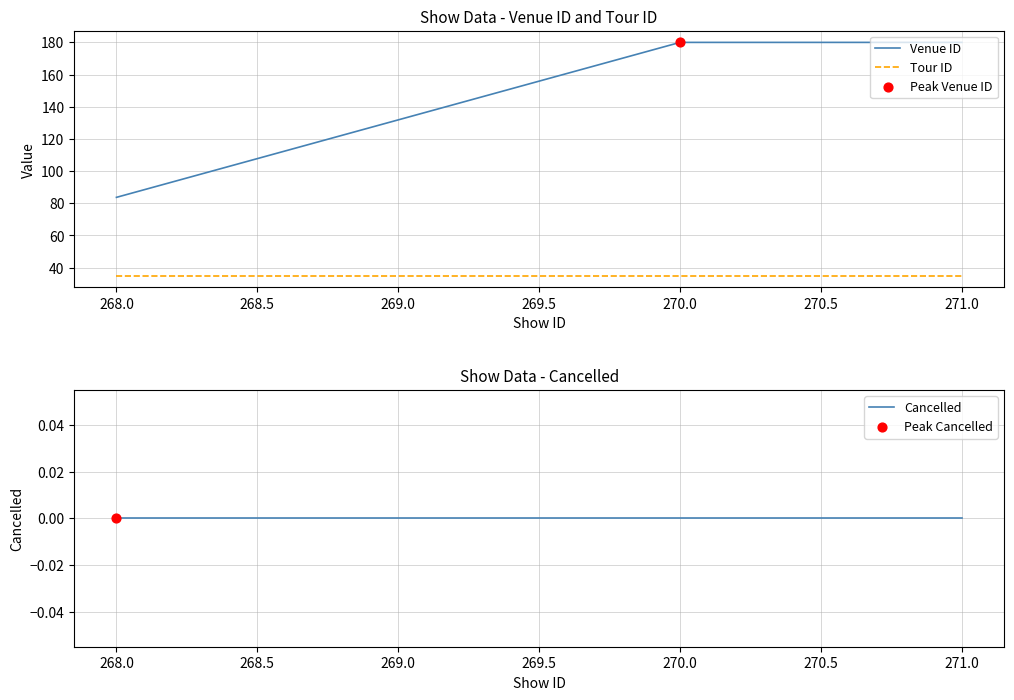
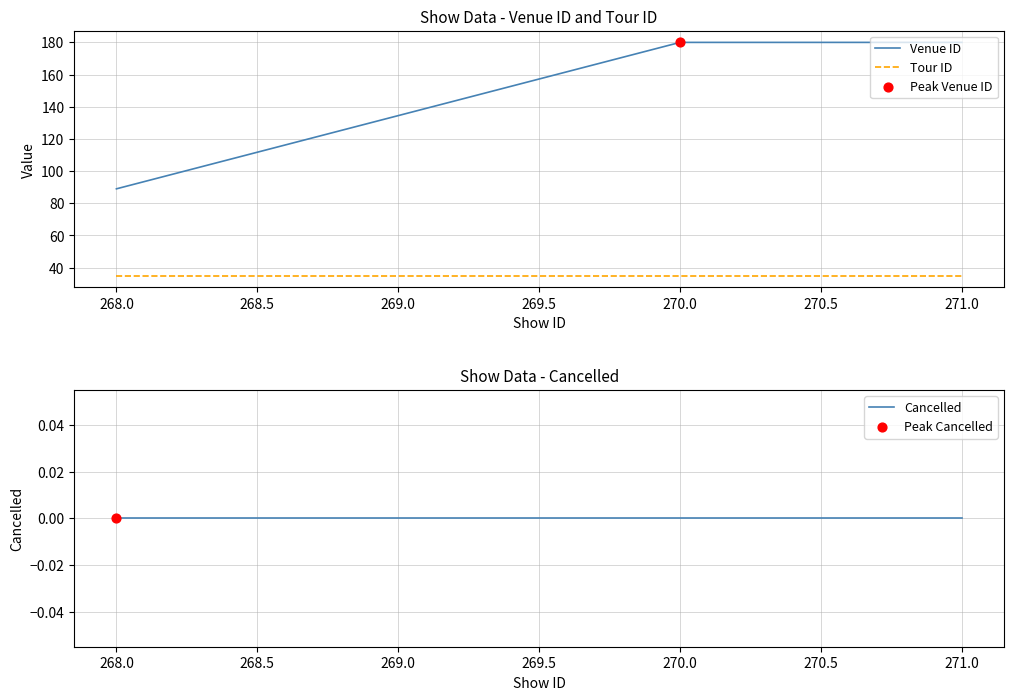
Show Data - Venue ID and Tour ID, Venue ID, 268.0: 84 -> 89
